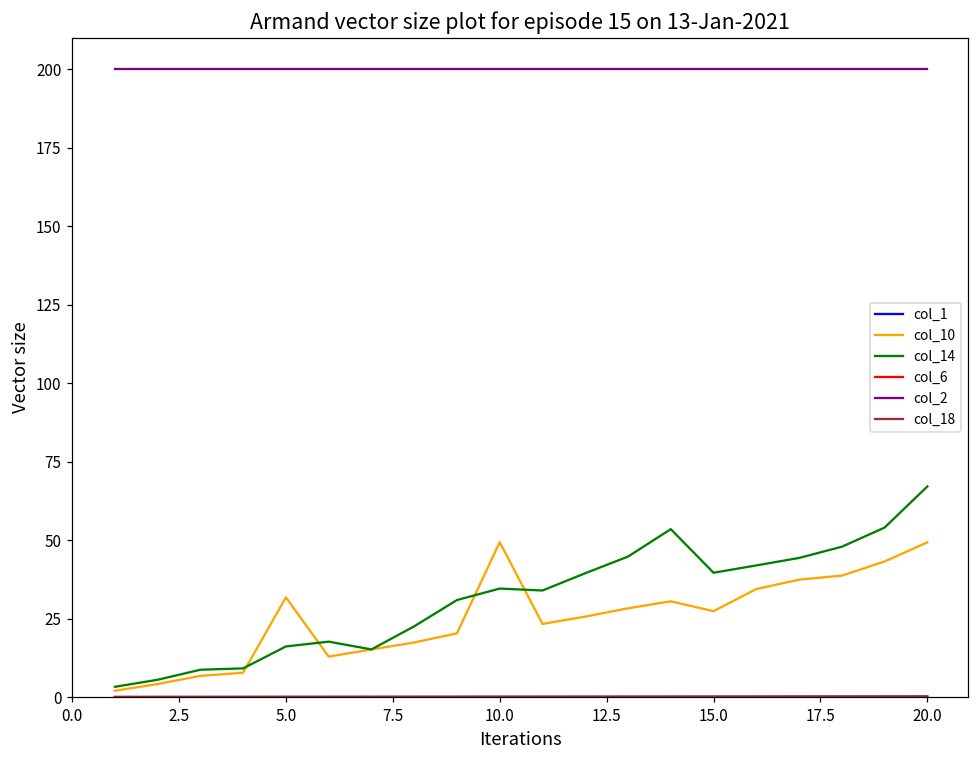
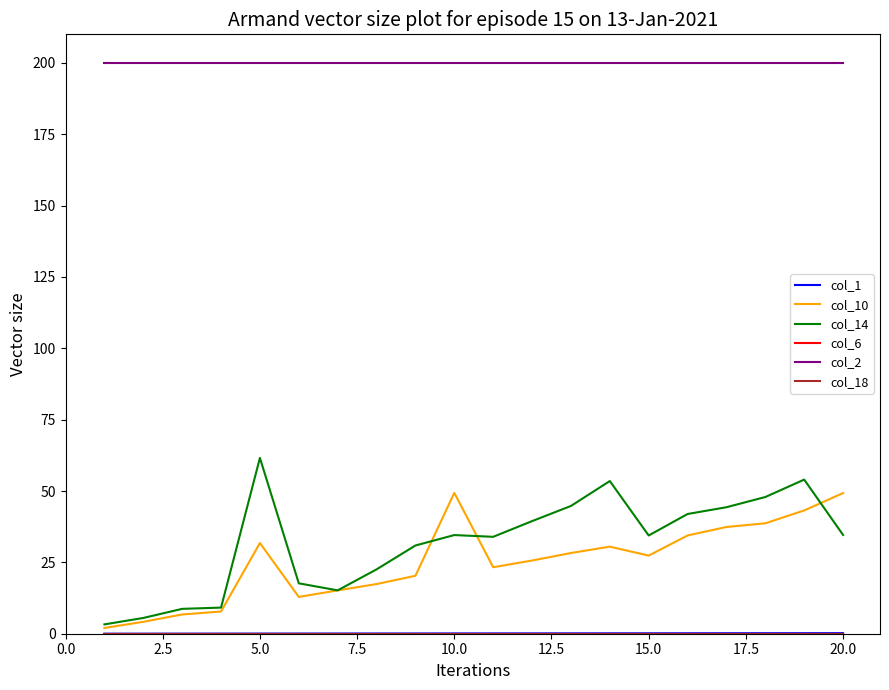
col_14, 5.0: 16 -> 62
col_14, 15.0: 40 -> 34
col_14, 20.0: 67 -> 35
